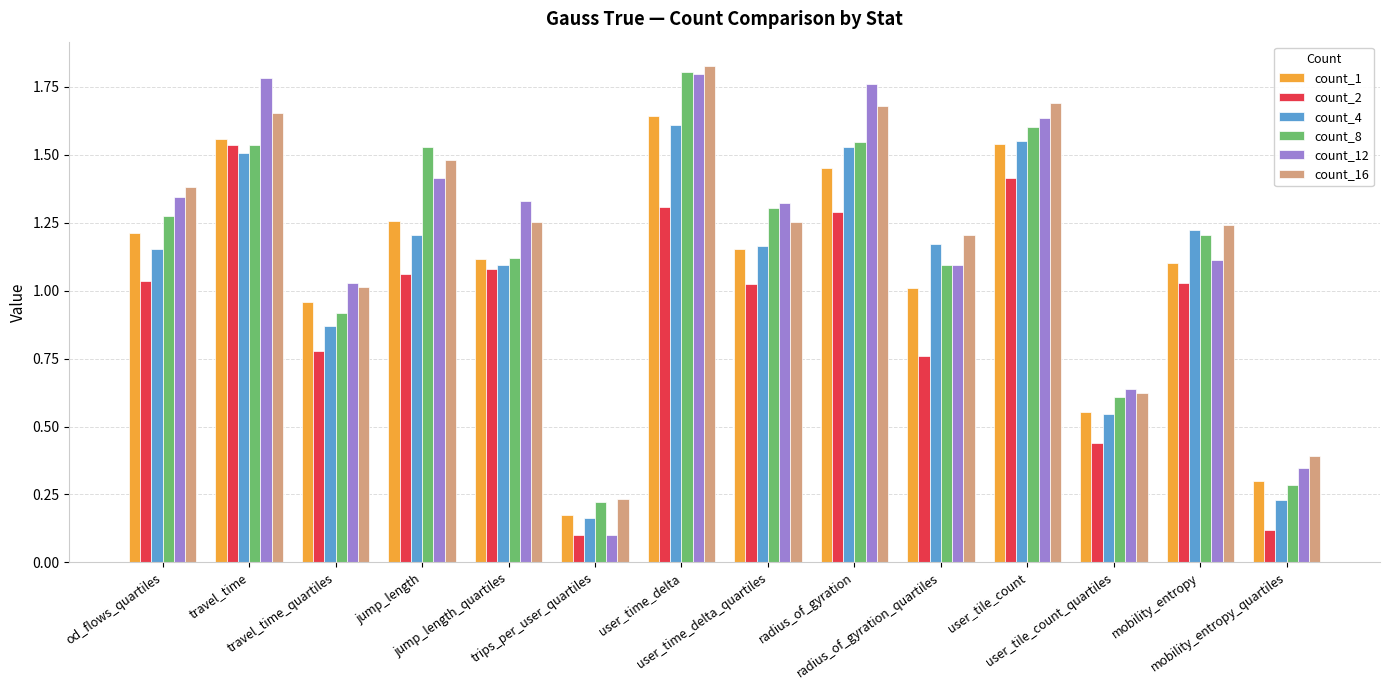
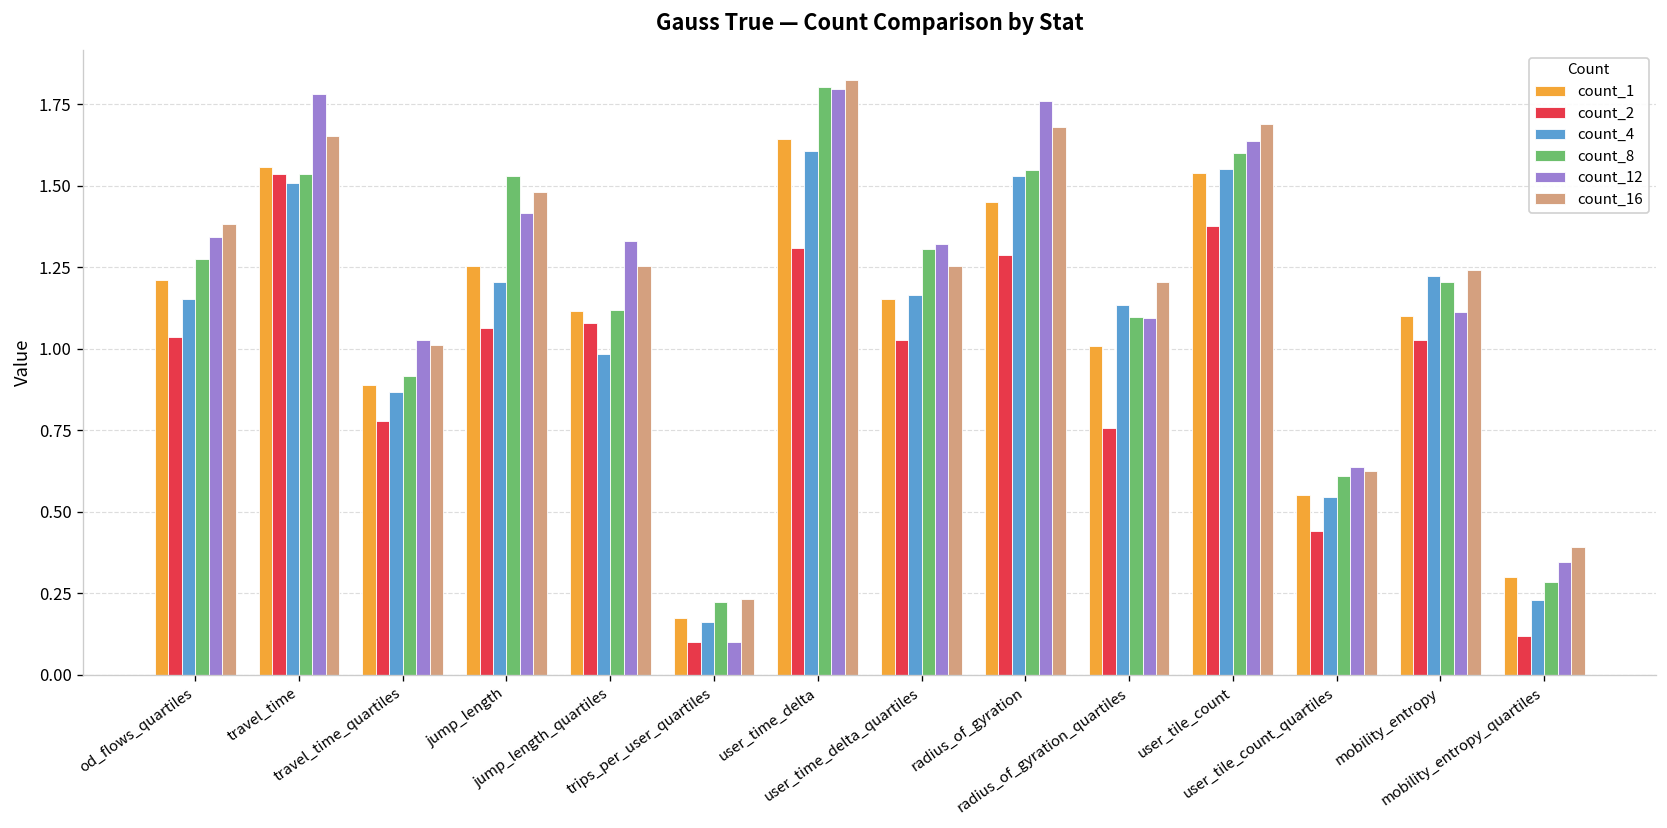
count_1, travel_time_quartiles: 0.96 -> 0.89
count_4, jump_length_quartiles: 1.10 -> 0.99
count_4, radius_of_gyration_quartiles: 1.17 -> 1.13
count_2, user_tile_count: 1.42 -> 1.38
